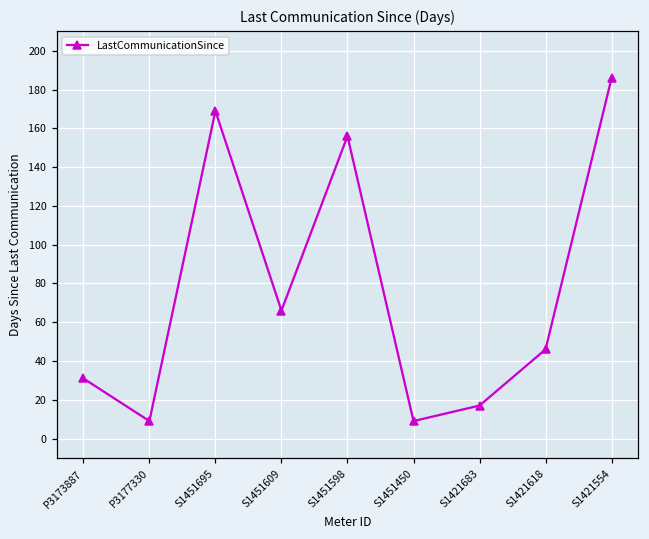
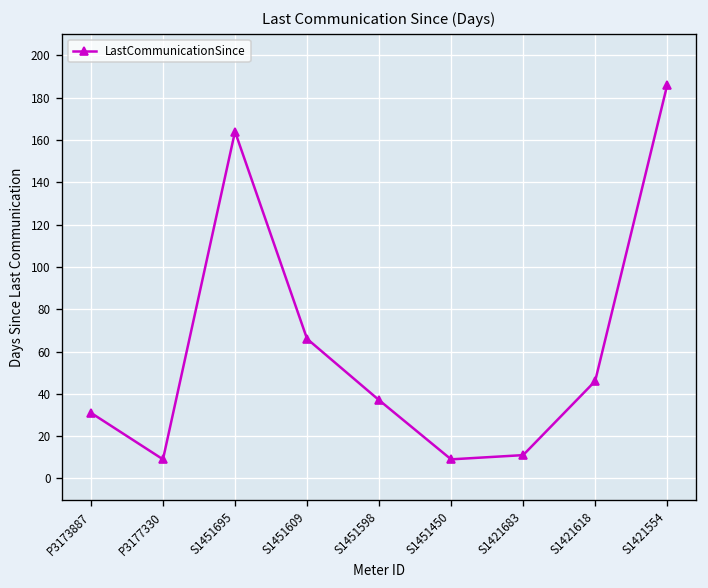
S1451695: 169 -> 164
S1451598: 156 -> 37
S1421683: 17 -> 11
